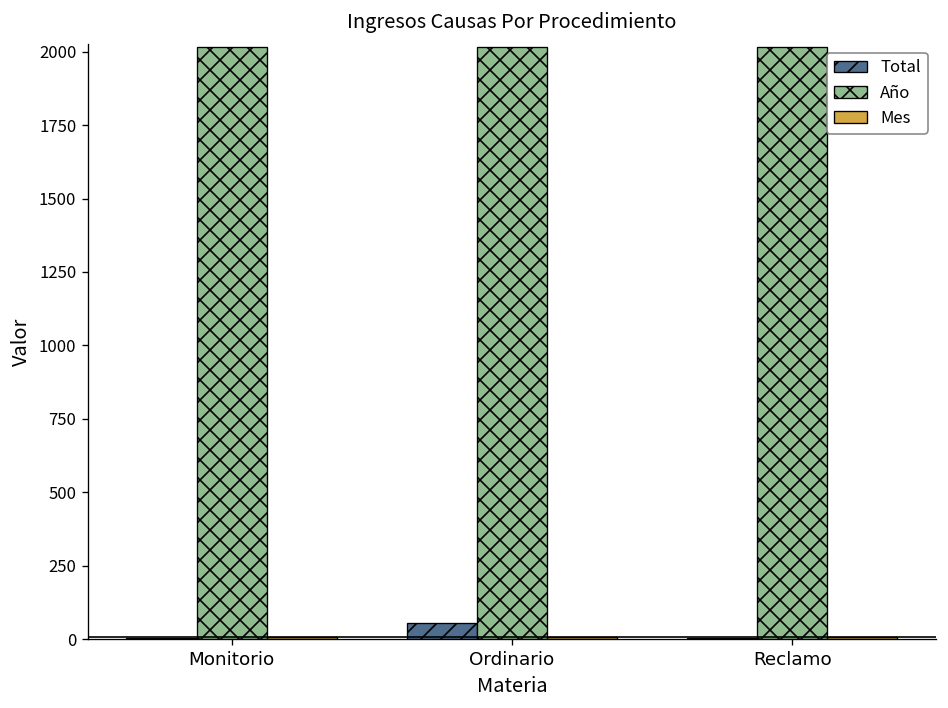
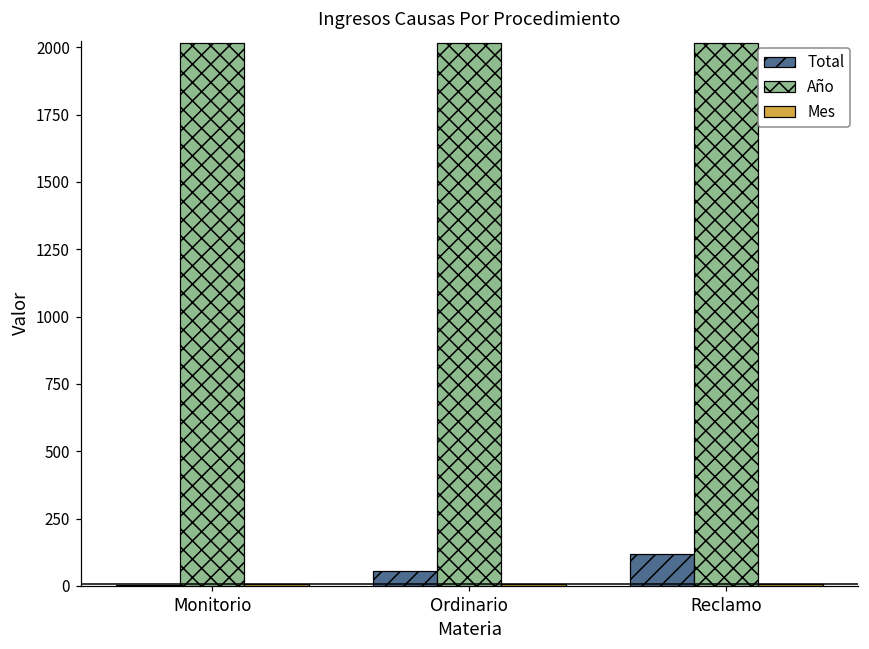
Total, Reclamo: 0 -> 120
